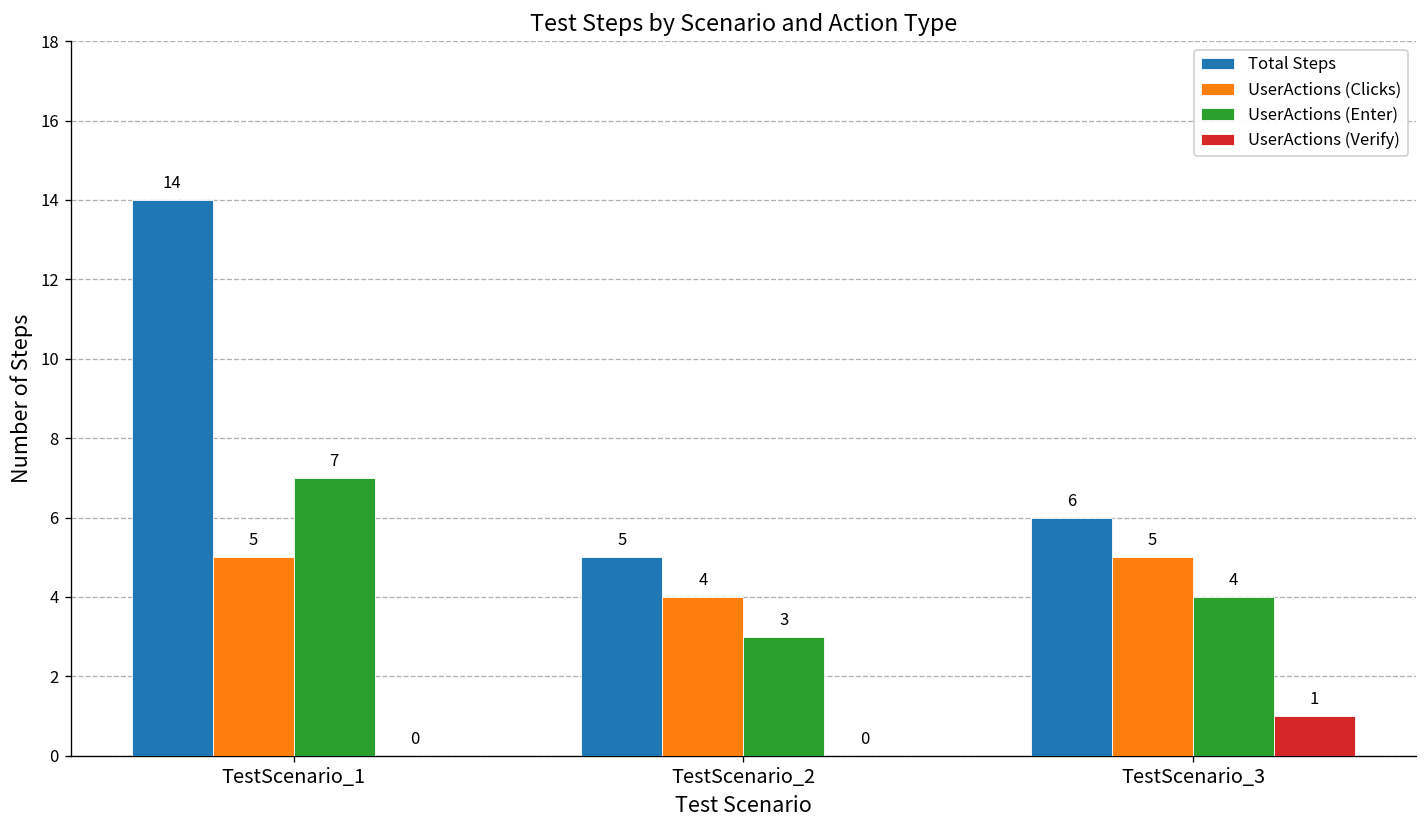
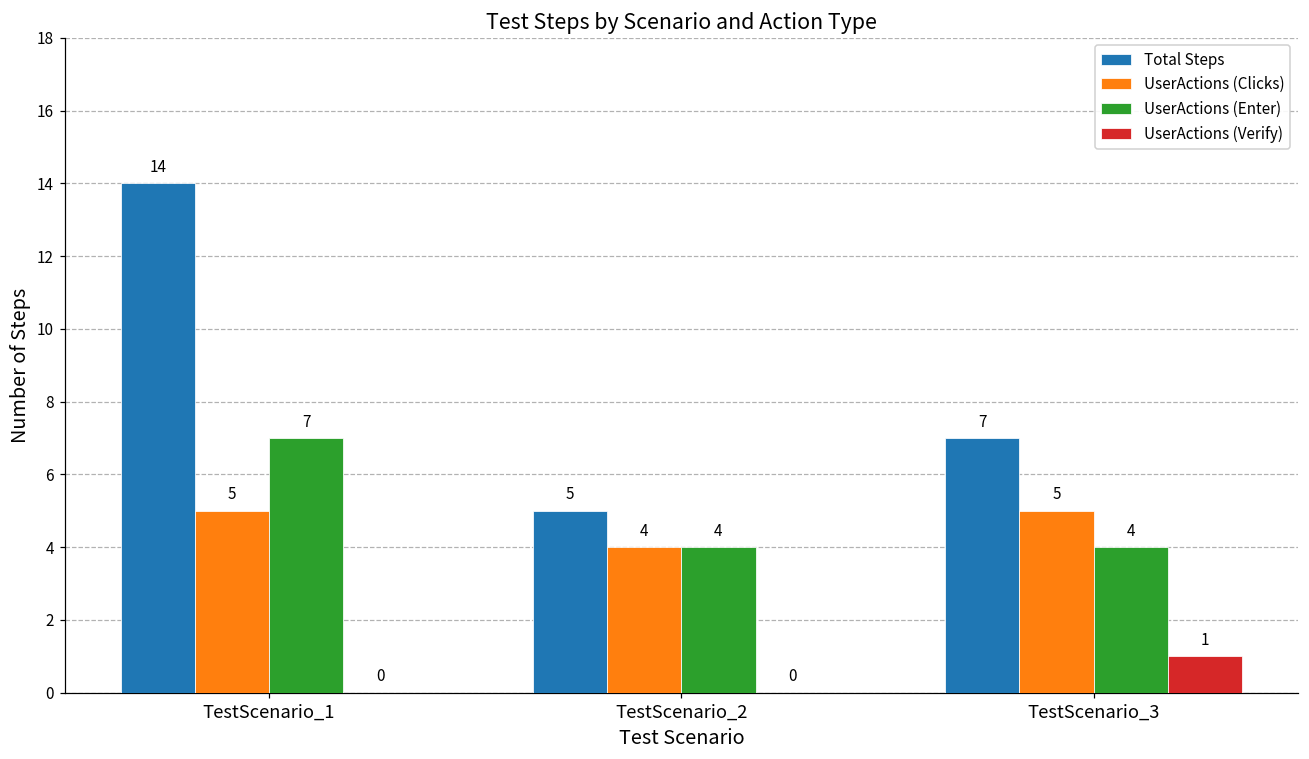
UserActions (Enter), TestScenario_2: 3 -> 4
Total Steps, TestScenario_3: 6 -> 7
